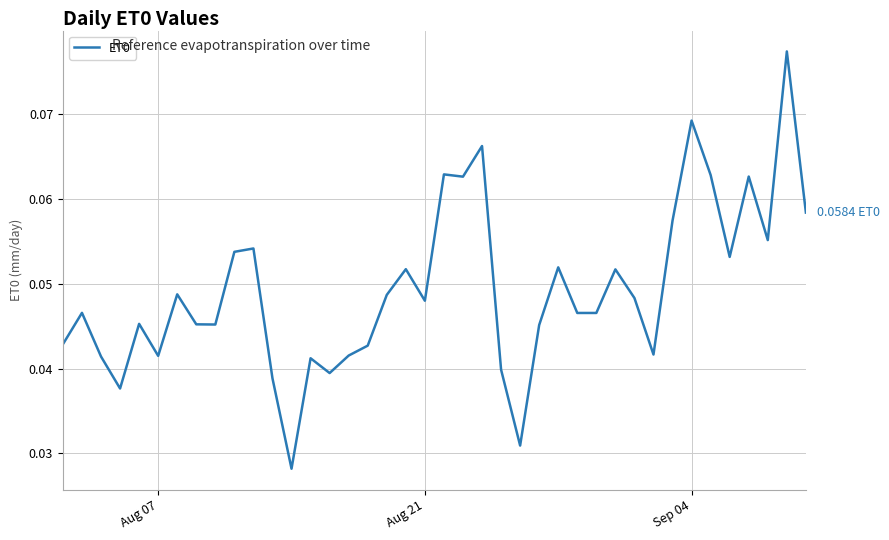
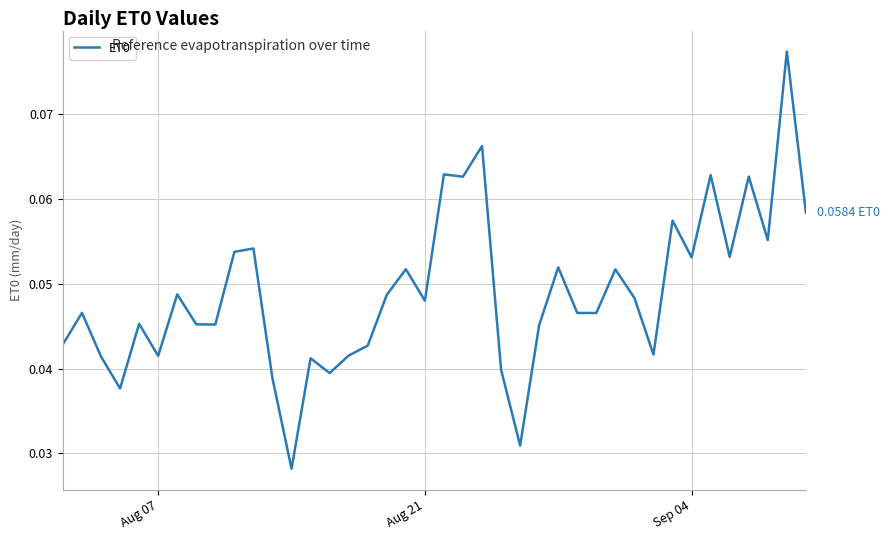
Sep 04: 0.069 -> 0.053
